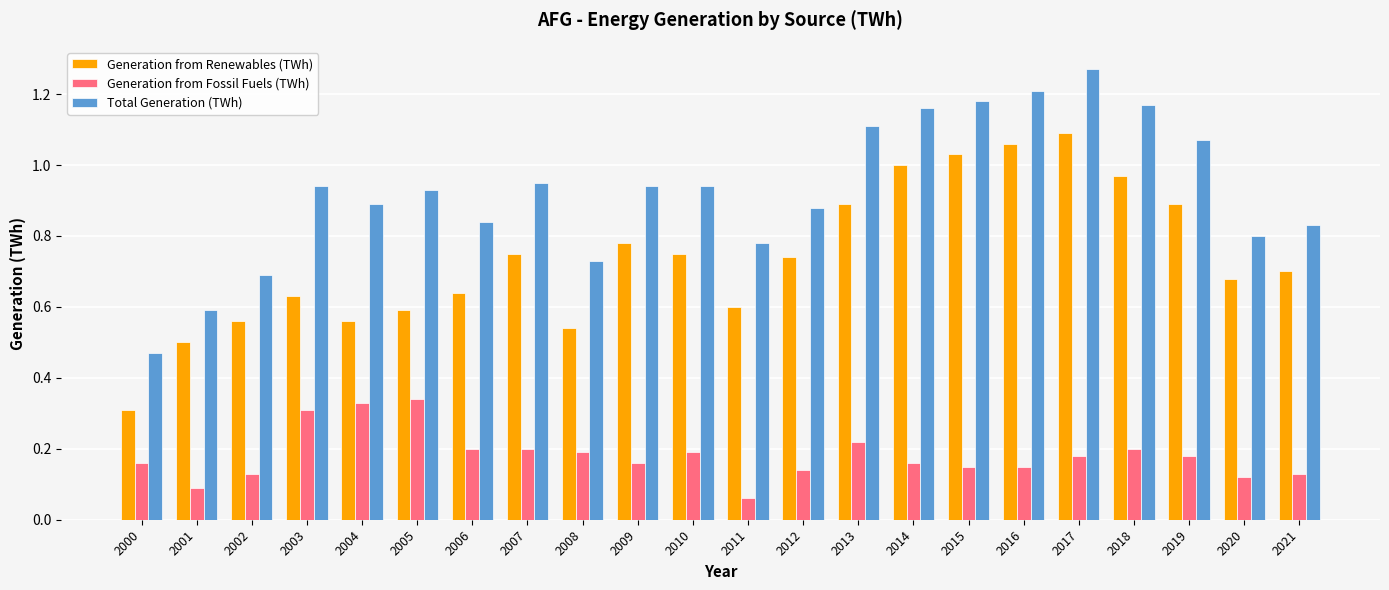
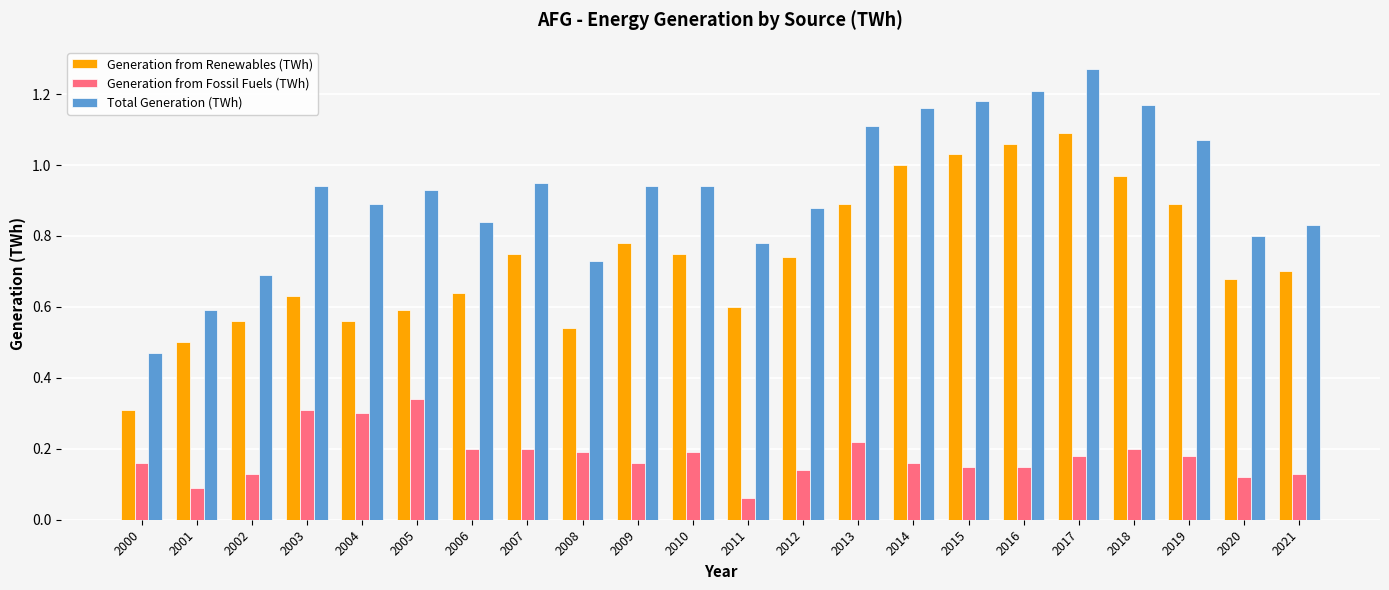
Generation from Fossil Fuels (TWh), 2004: 0.33 -> 0.30
